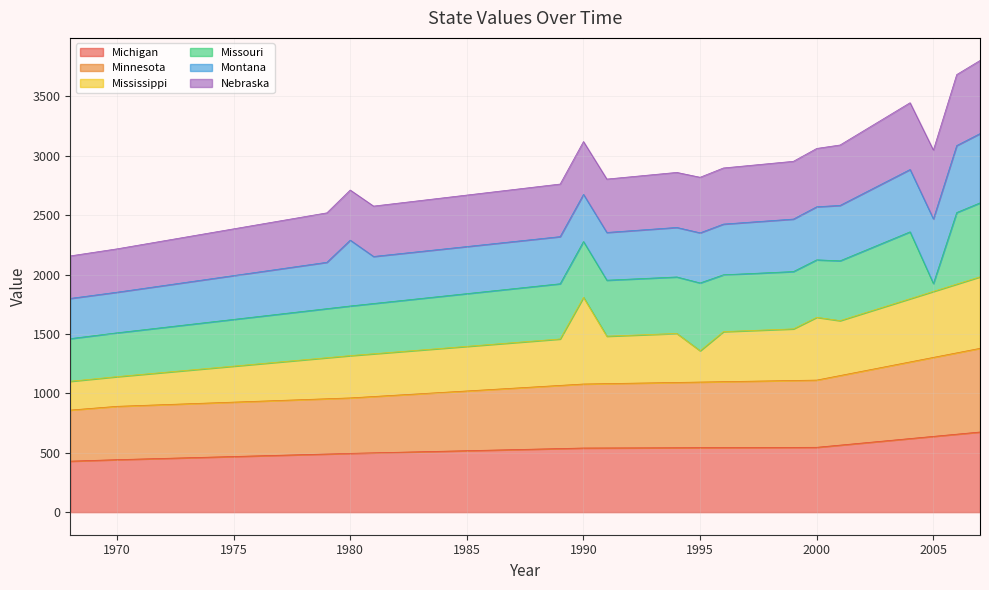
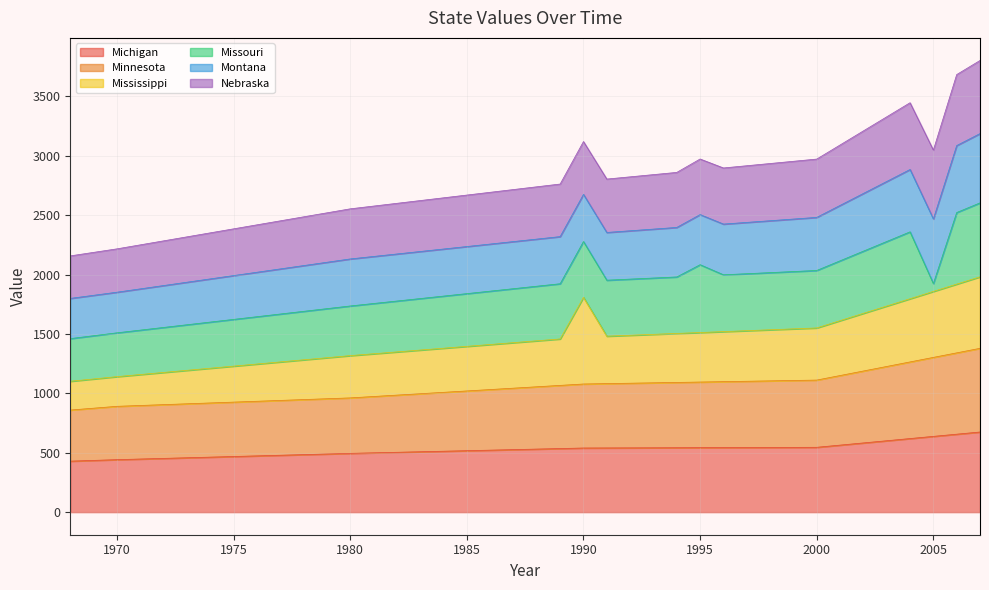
Montana, 1980: 550 -> 400
Mississippi, 1995: 260 -> 420
Mississippi, 2000: 530 -> 440
